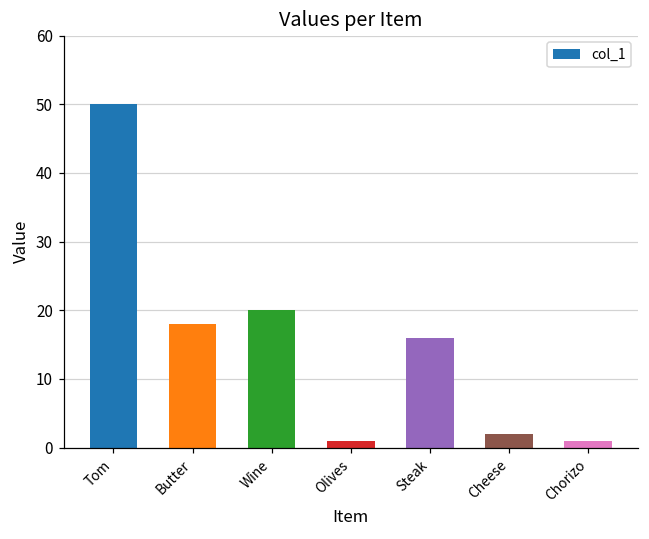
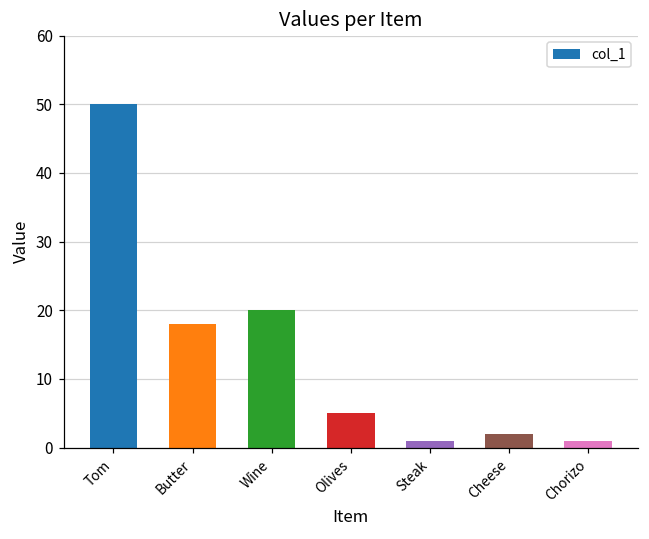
Olives: 1 -> 5
Steak: 16 -> 1
